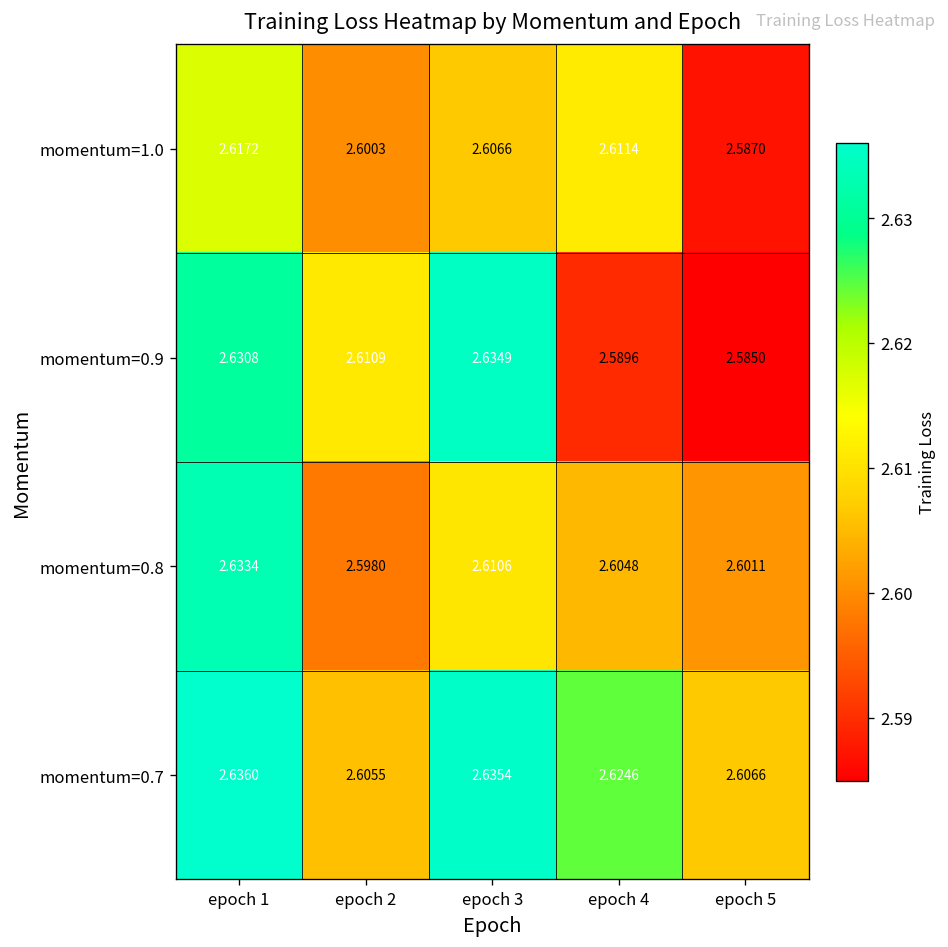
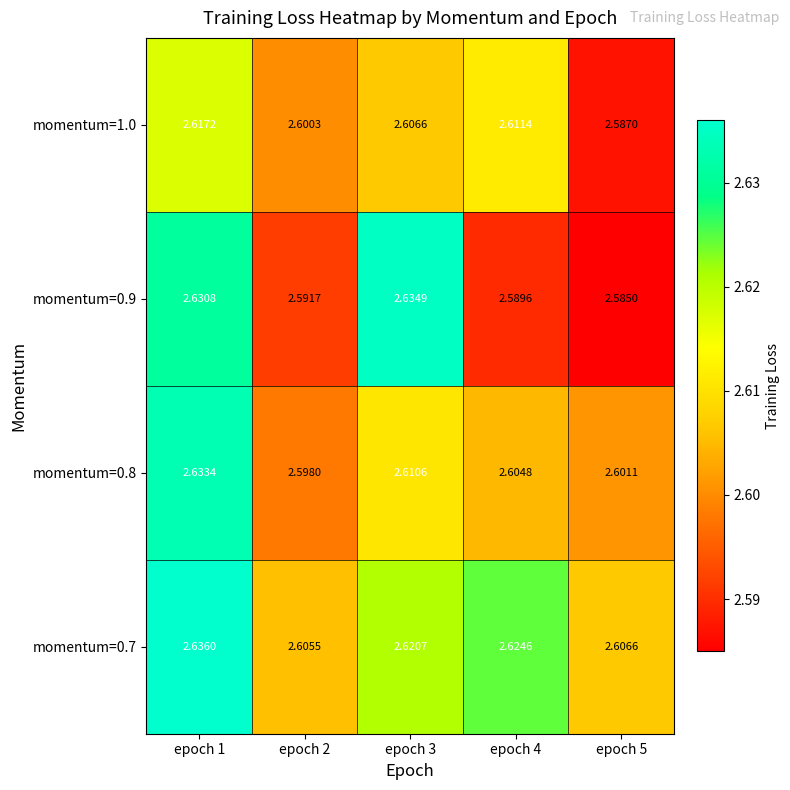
momentum=0.9, epoch 2: 2.6109 -> 2.5917
momentum=0.7, epoch 3: 2.6354 -> 2.6207
